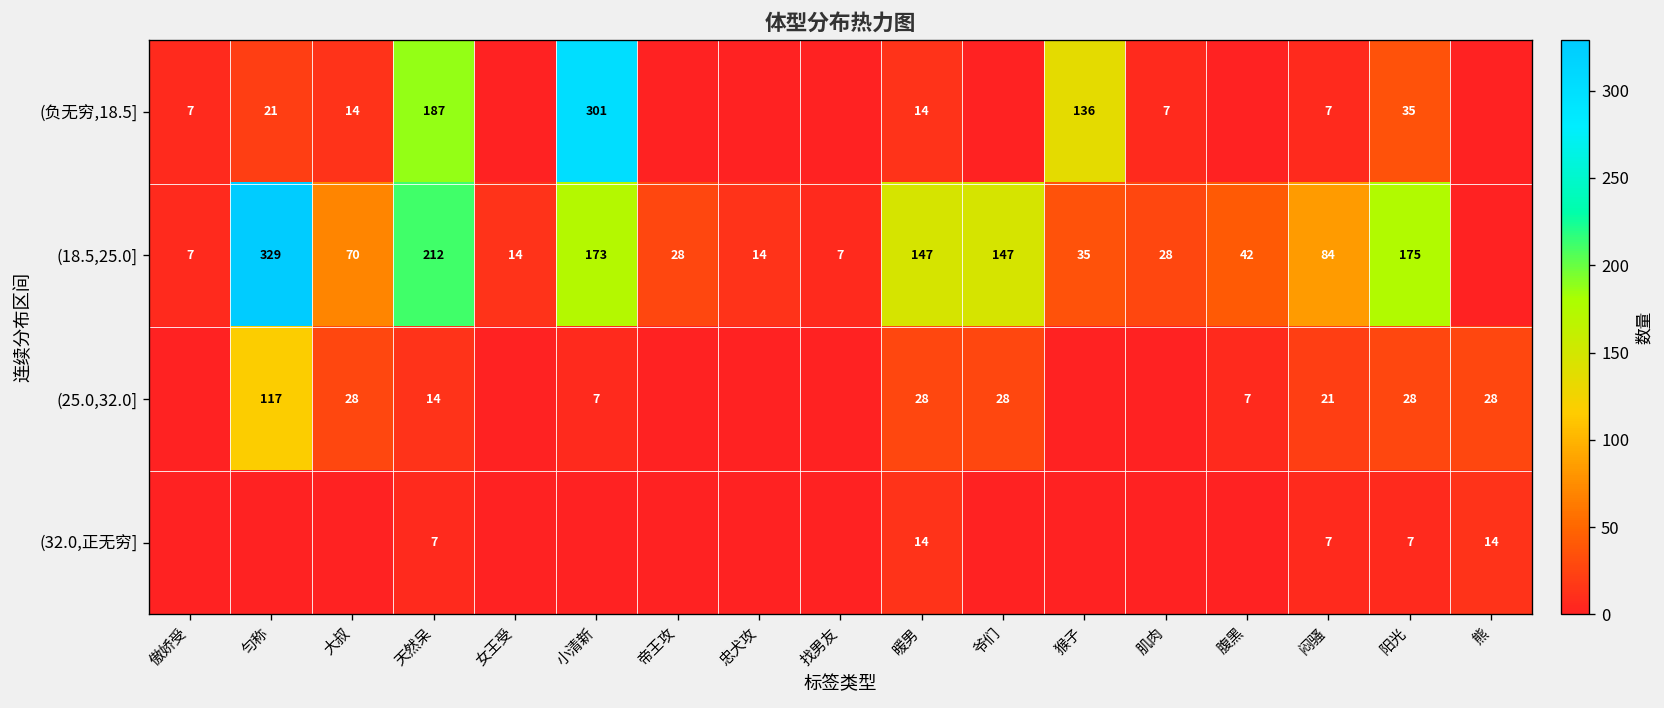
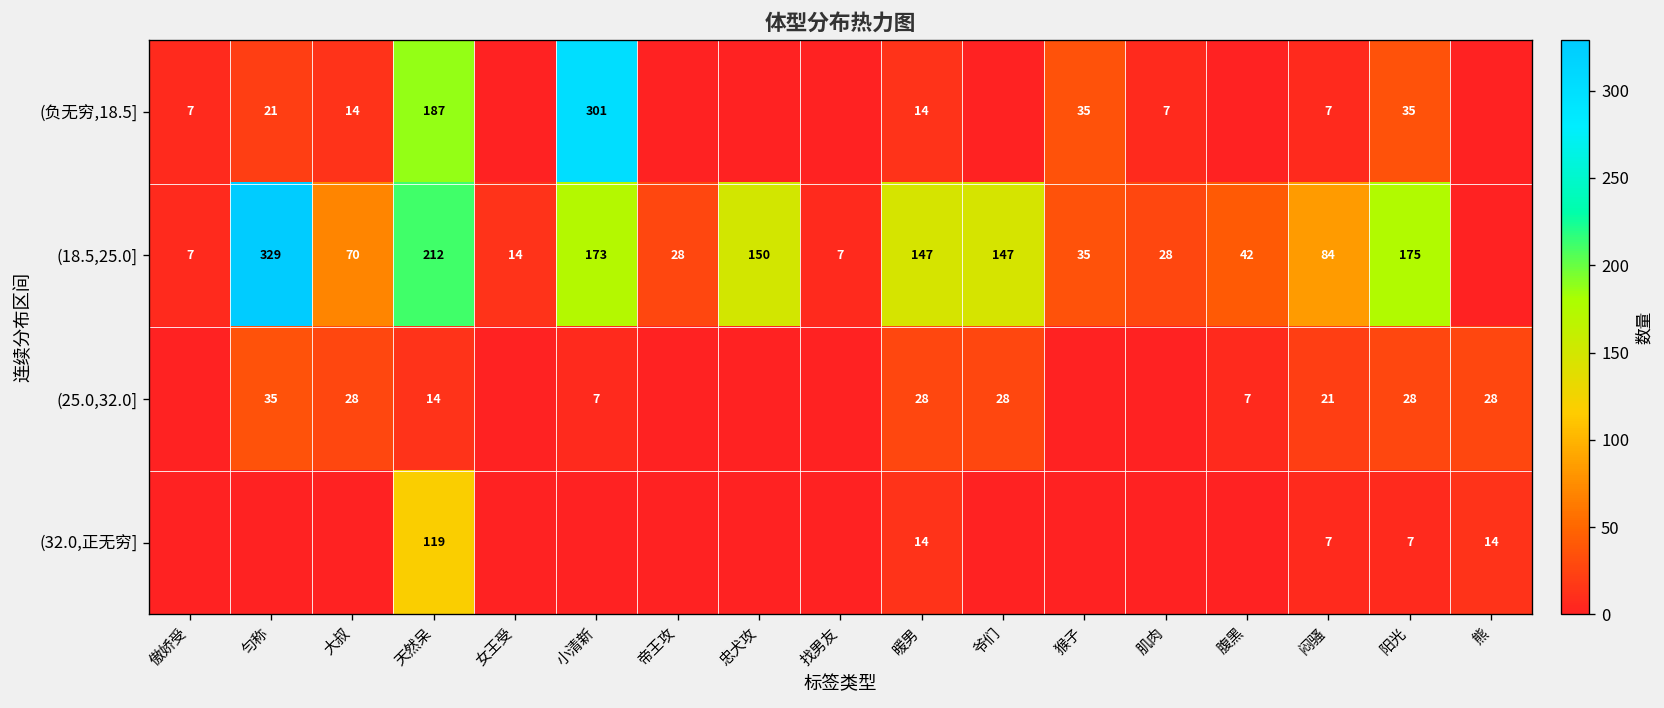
(负无穷,18.5], 猴子: 136 -> 35
(18.5,25.0], 忠犬攻: 14 -> 150
(25.0,32.0], 匀称: 117 -> 35
(32.0,正无穷], 天然呆: 7 -> 119
